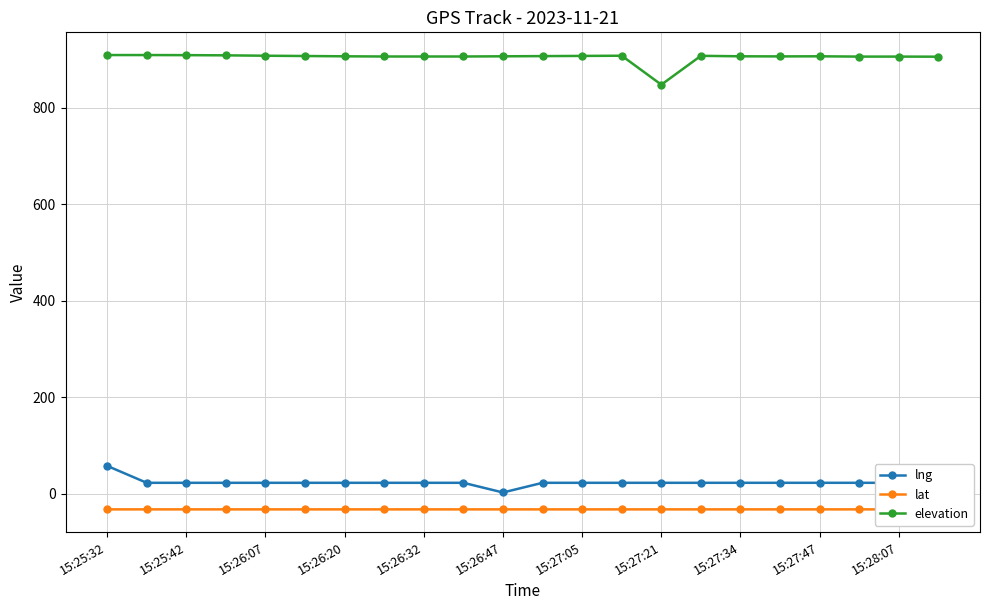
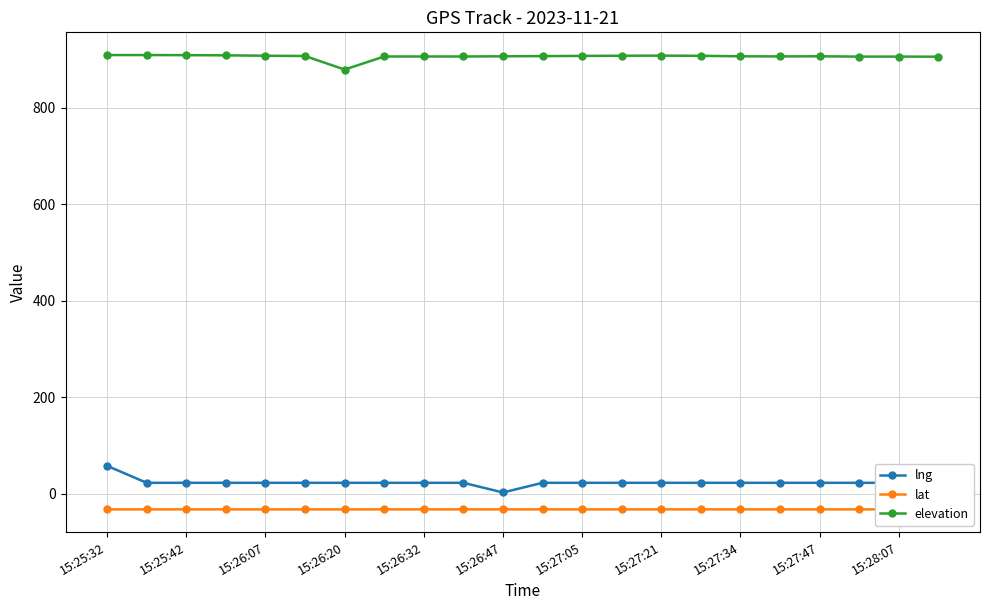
elevation, 15:26:20: 910 -> 880
elevation, 15:27:21: 850 -> 910
